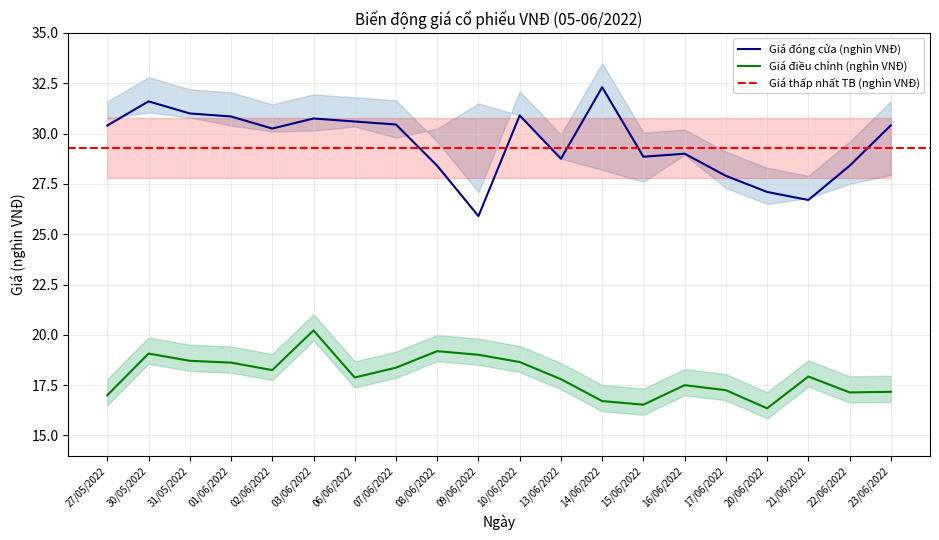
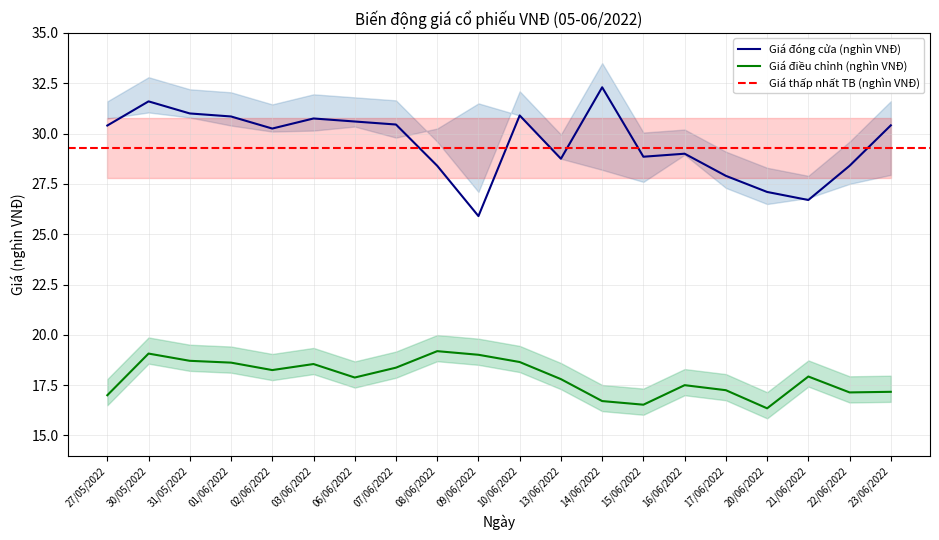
Giá điều chỉnh (nghìn VNĐ), 03/06/2022: 20.2 -> 18.6
